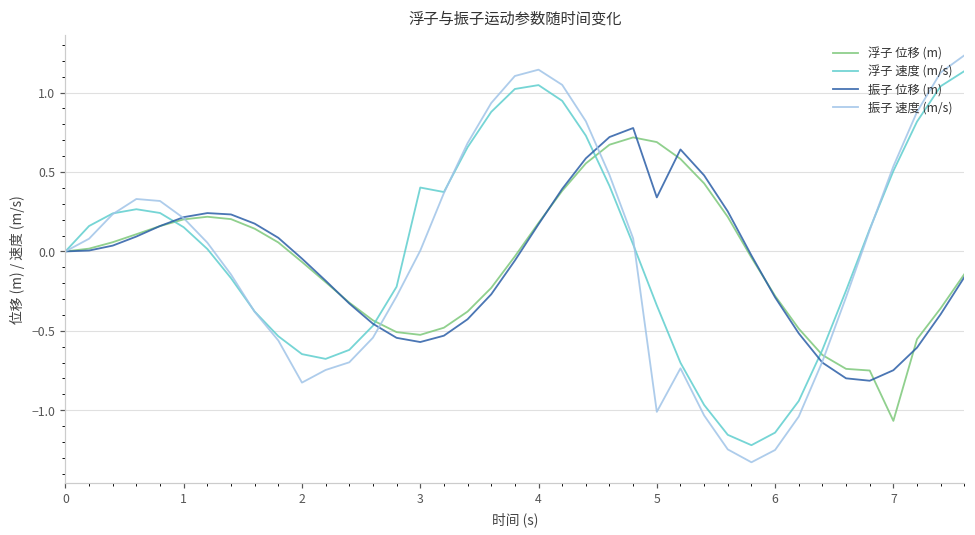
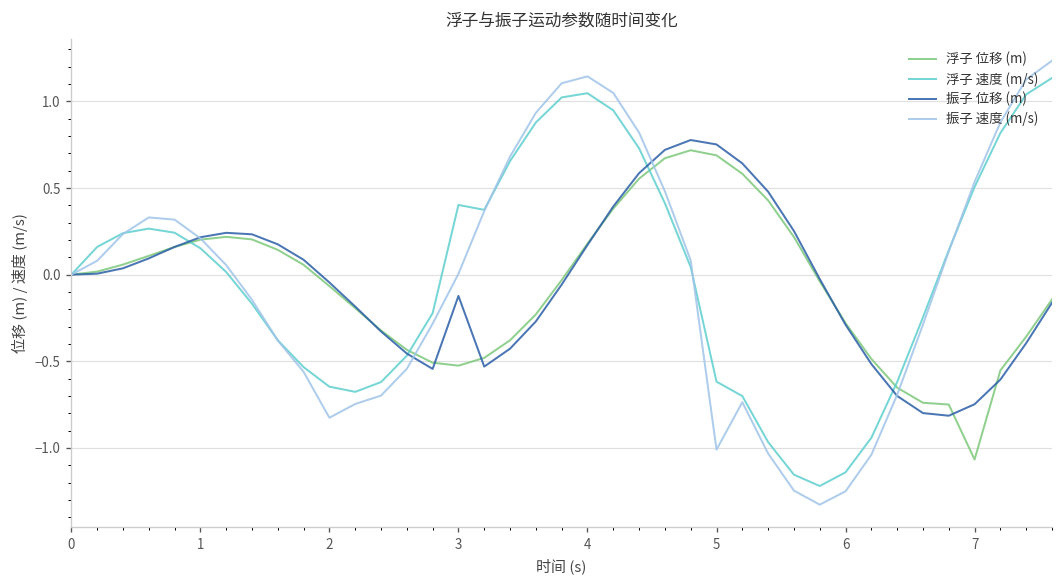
振子 位移 (m), 3: -0.57 -> -0.12
浮子 速度 (m/s), 5: -0.34 -> -0.62
振子 位移 (m), 5: 0.34 -> 0.75
